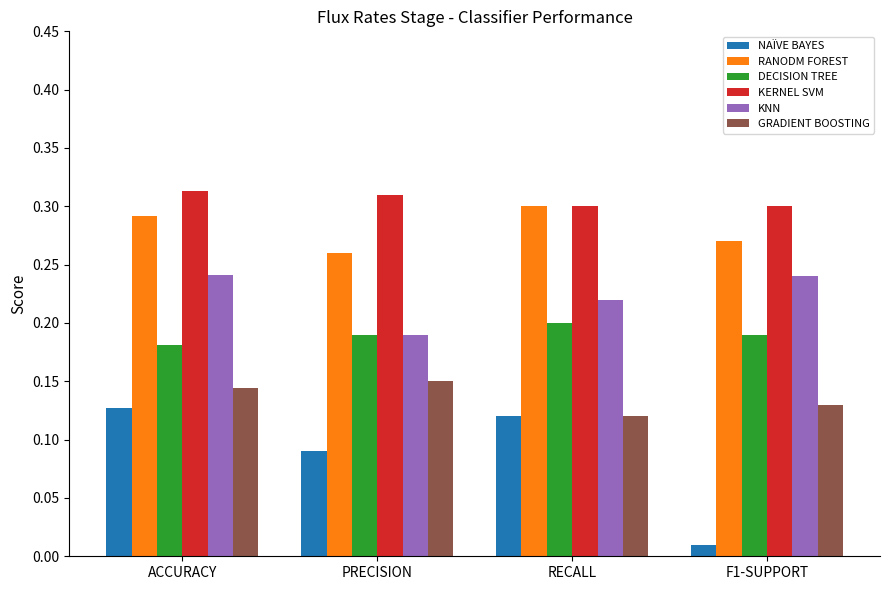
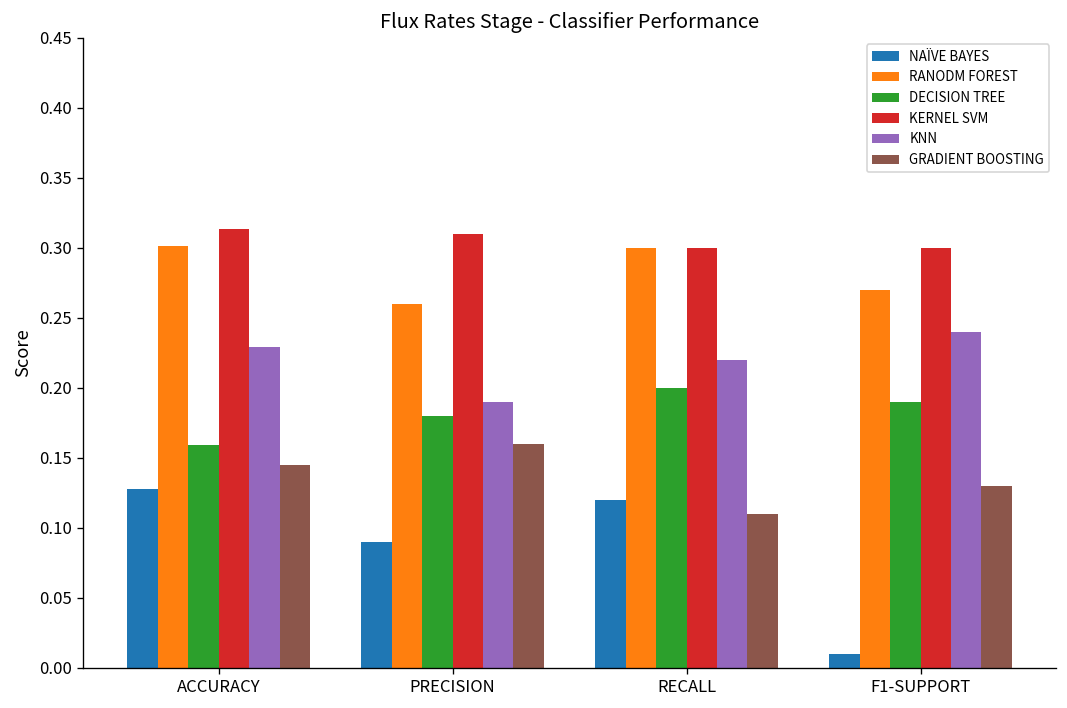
RANODM FOREST, ACCURACY: 0.292 -> 0.301
DECISION TREE, ACCURACY: 0.181 -> 0.159
KNN, ACCURACY: 0.241 -> 0.229
DECISION TREE, PRECISION: 0.19 -> 0.18
GRADIENT BOOSTING, PRECISION: 0.15 -> 0.16
GRADIENT BOOSTING, RECALL: 0.12 -> 0.11
